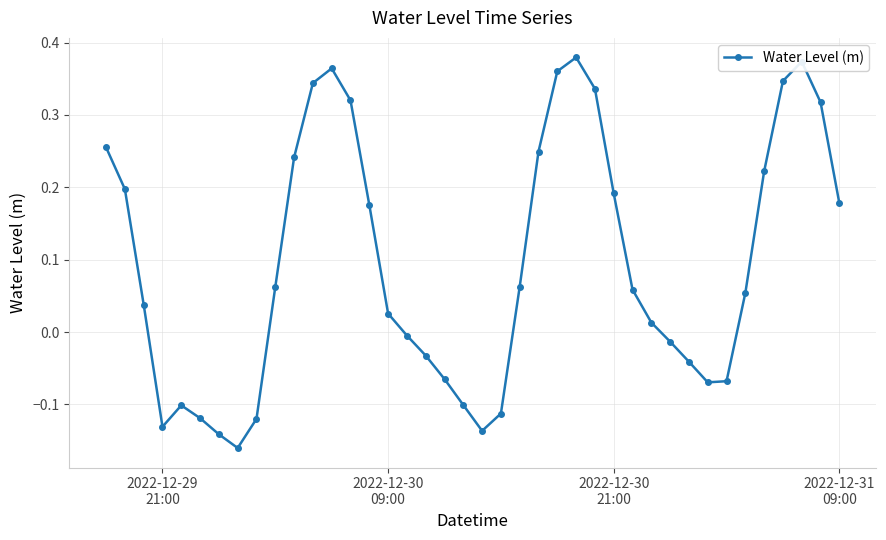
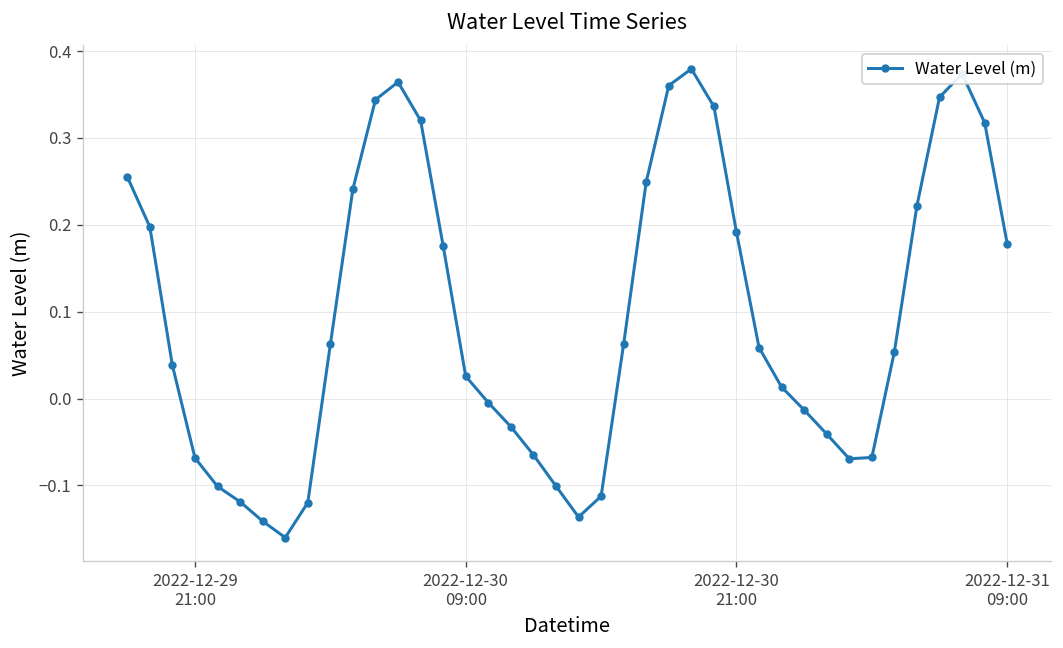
2022-12-29 21:00: -0.13 -> -0.07
